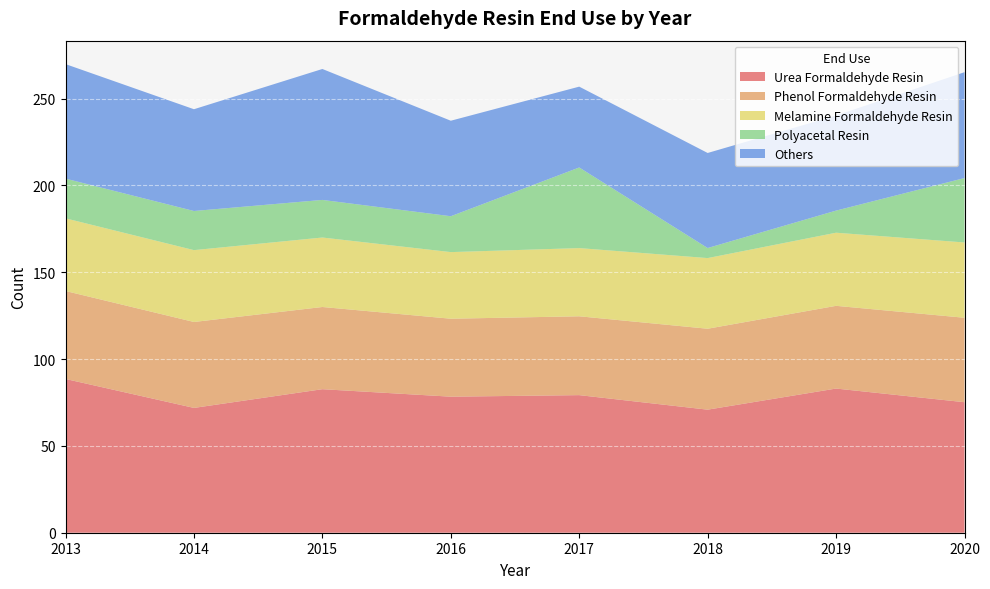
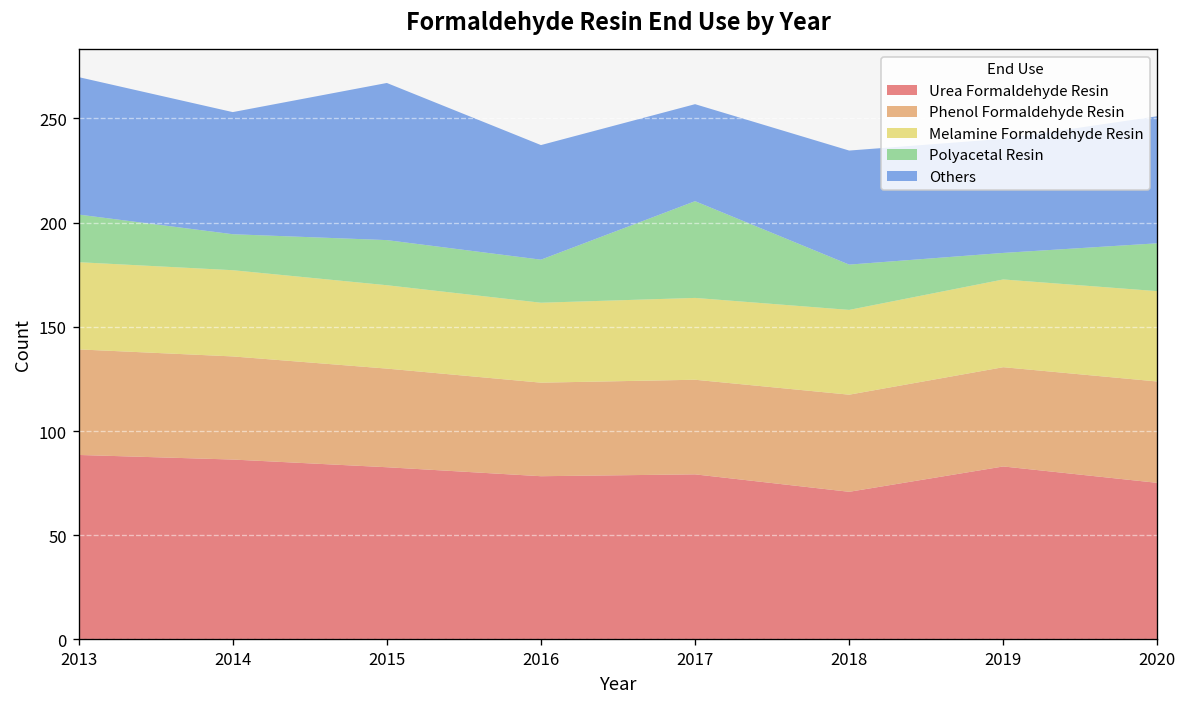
Urea Formaldehyde Resin, 2014: 72 -> 86
Polyacetal Resin, 2014: 23 -> 17
Polyacetal Resin, 2018: 6 -> 22
Polyacetal Resin, 2020: 37 -> 23
